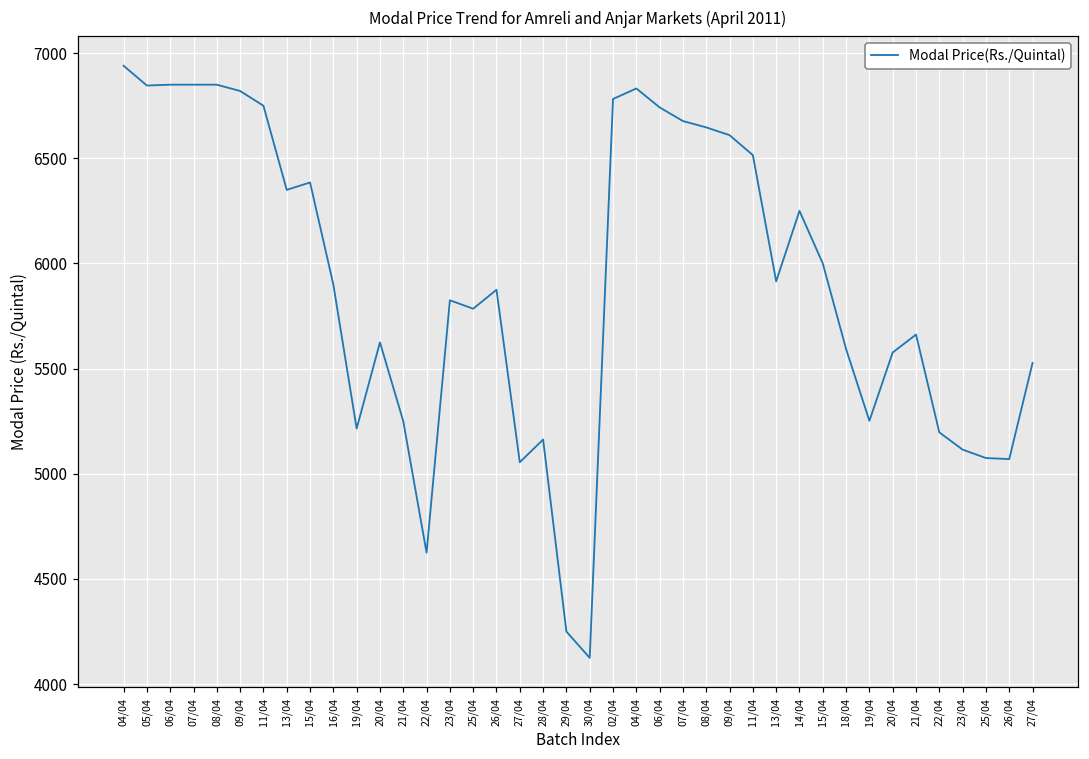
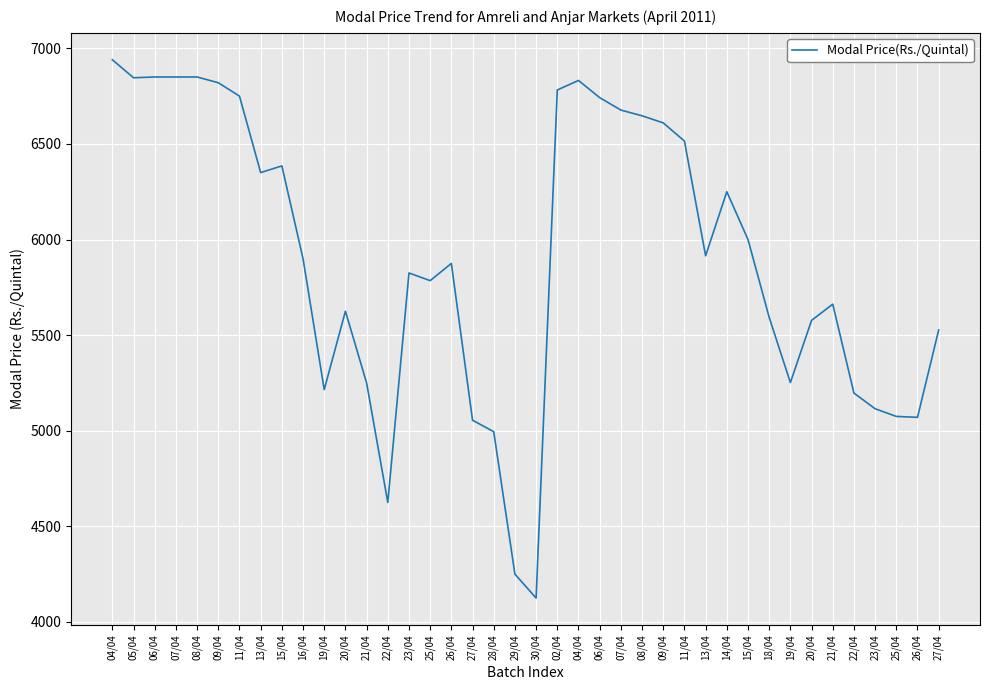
28/04: 5160 -> 5000
